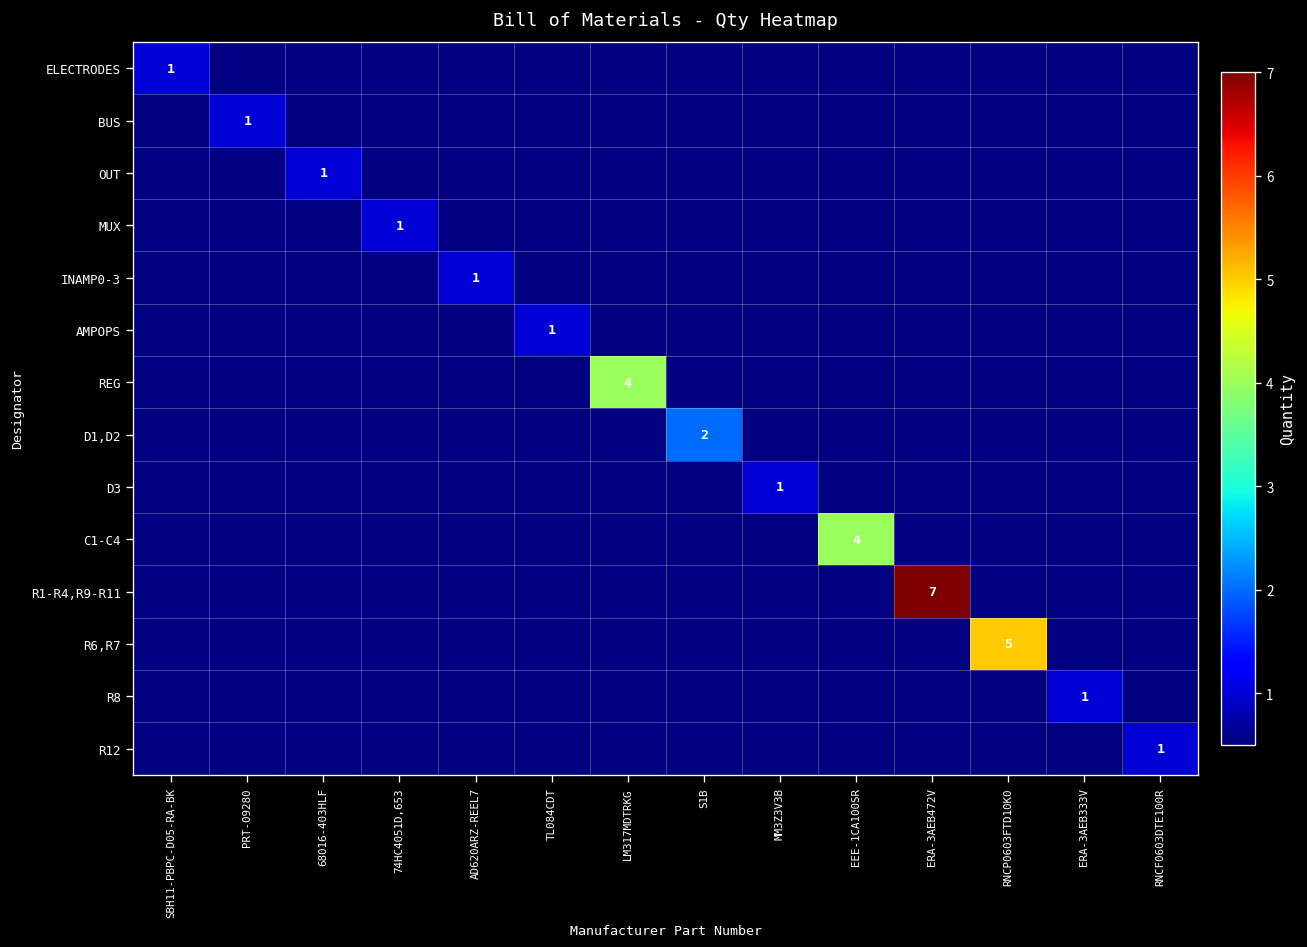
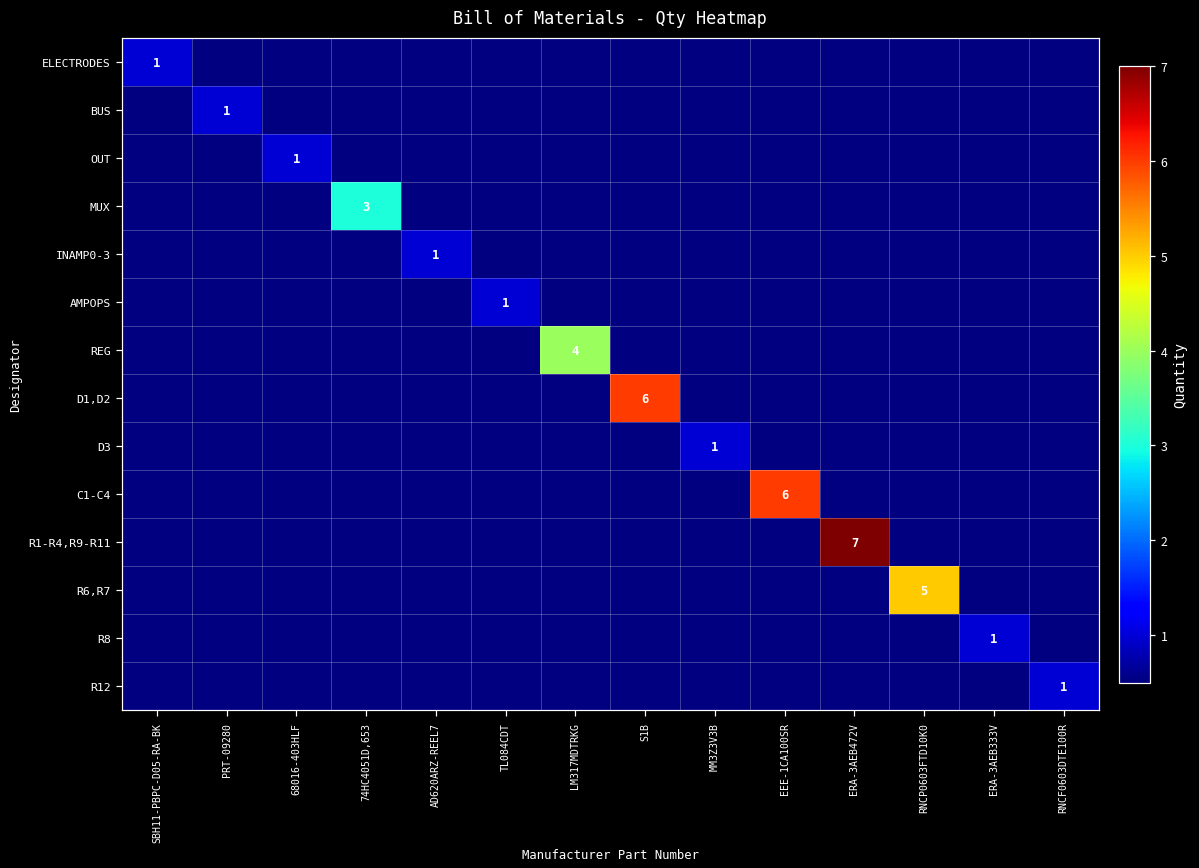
MUX, 74HC4051D,653: 1 -> 3
D1,D2, S1B: 2 -> 6
C1-C4, EEE-1CA100SR: 4 -> 6
